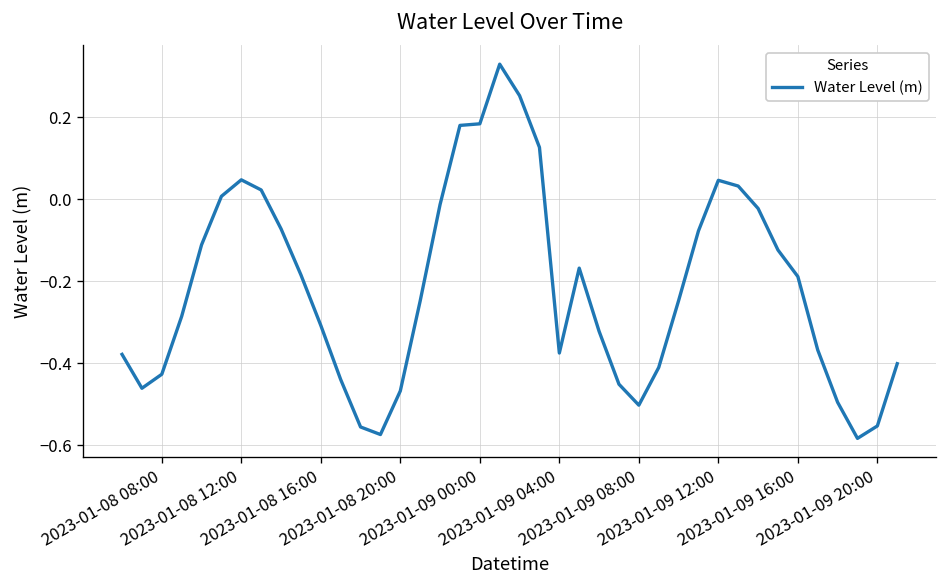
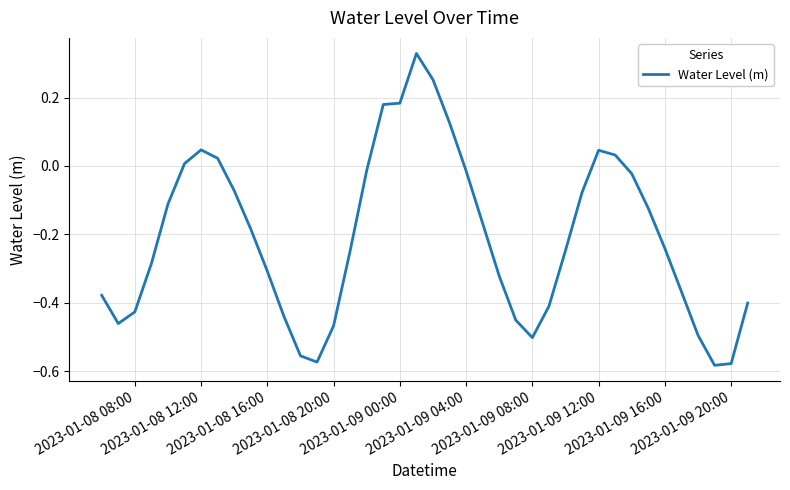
2023-01-09 04:00: -0.37 -> -0.01
2023-01-09 16:00: -0.19 -> -0.24
2023-01-09 20:00: -0.55 -> -0.58
